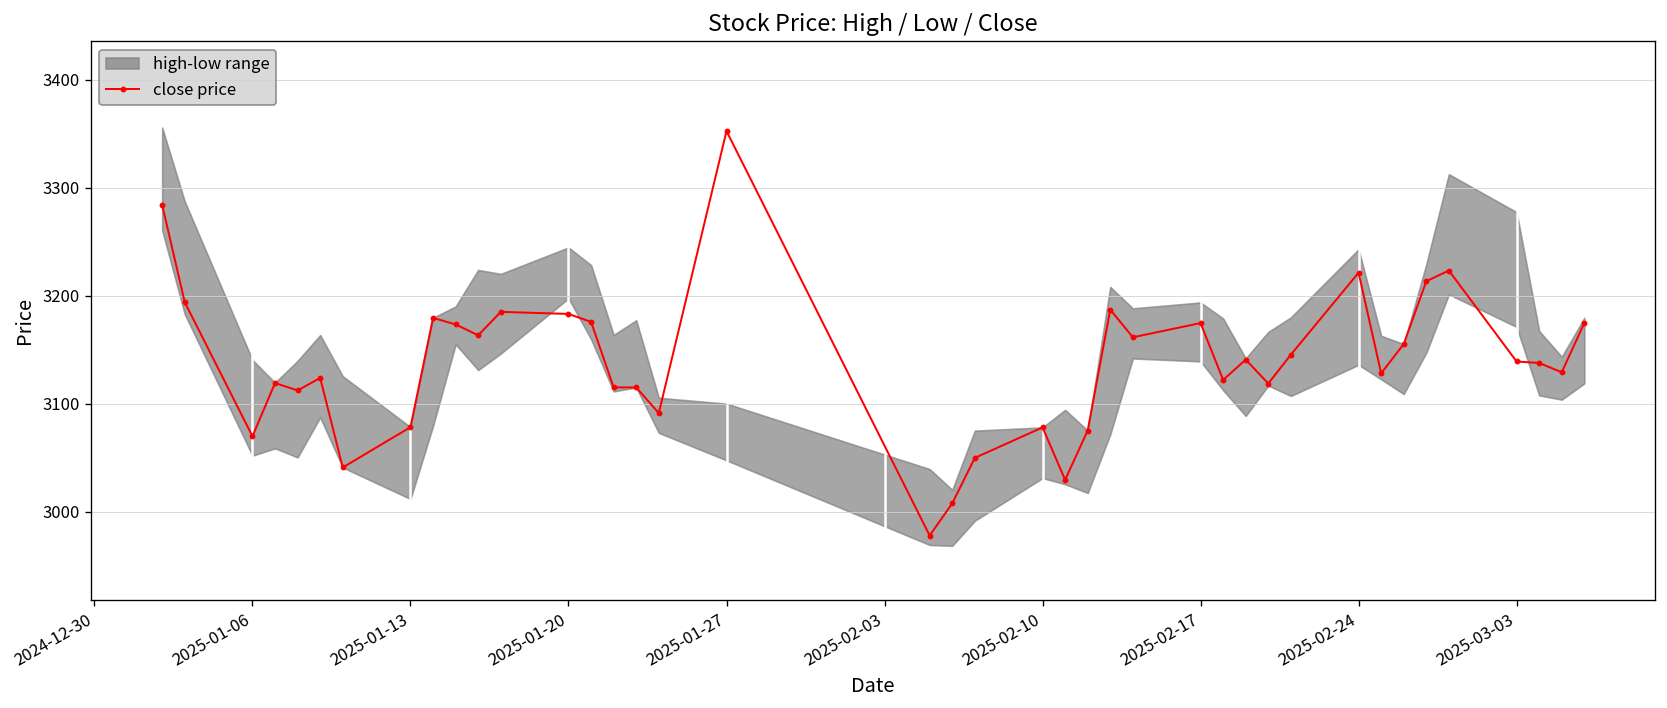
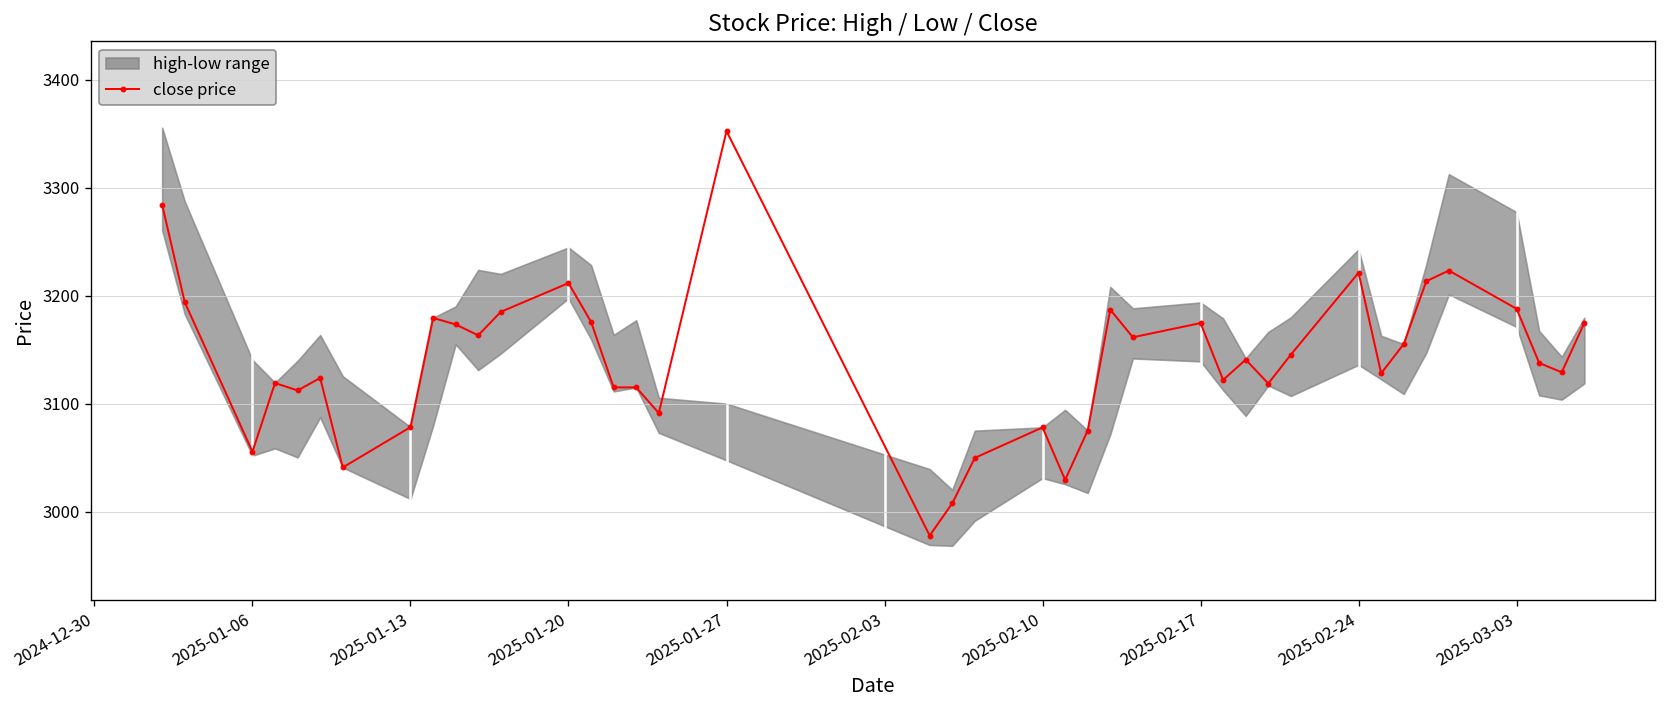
close price, 2025-01-06: 3070 -> 3060
close price, 2025-01-20: 3180 -> 3210
close price, 2025-03-03: 3140 -> 3190
